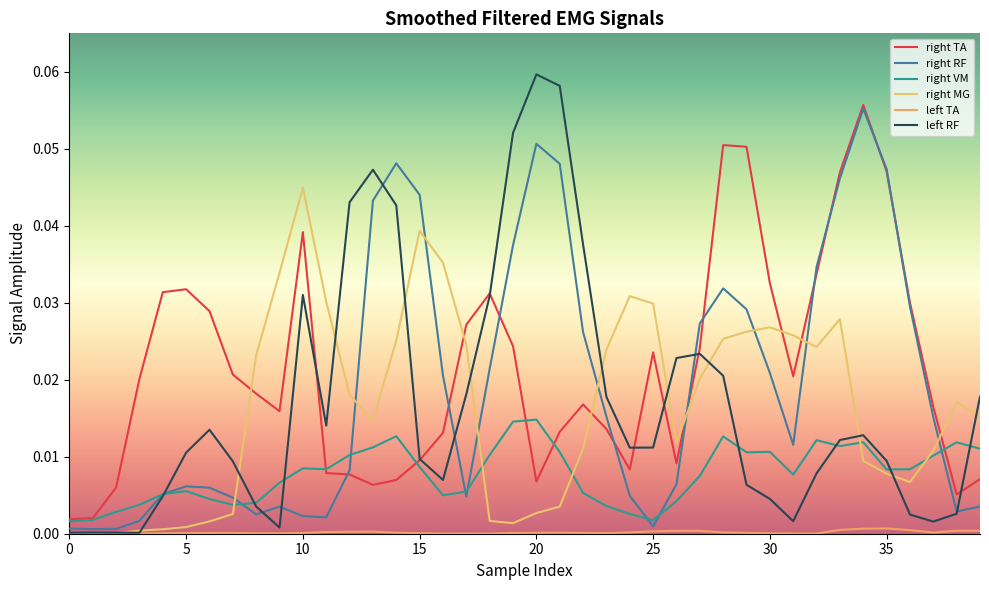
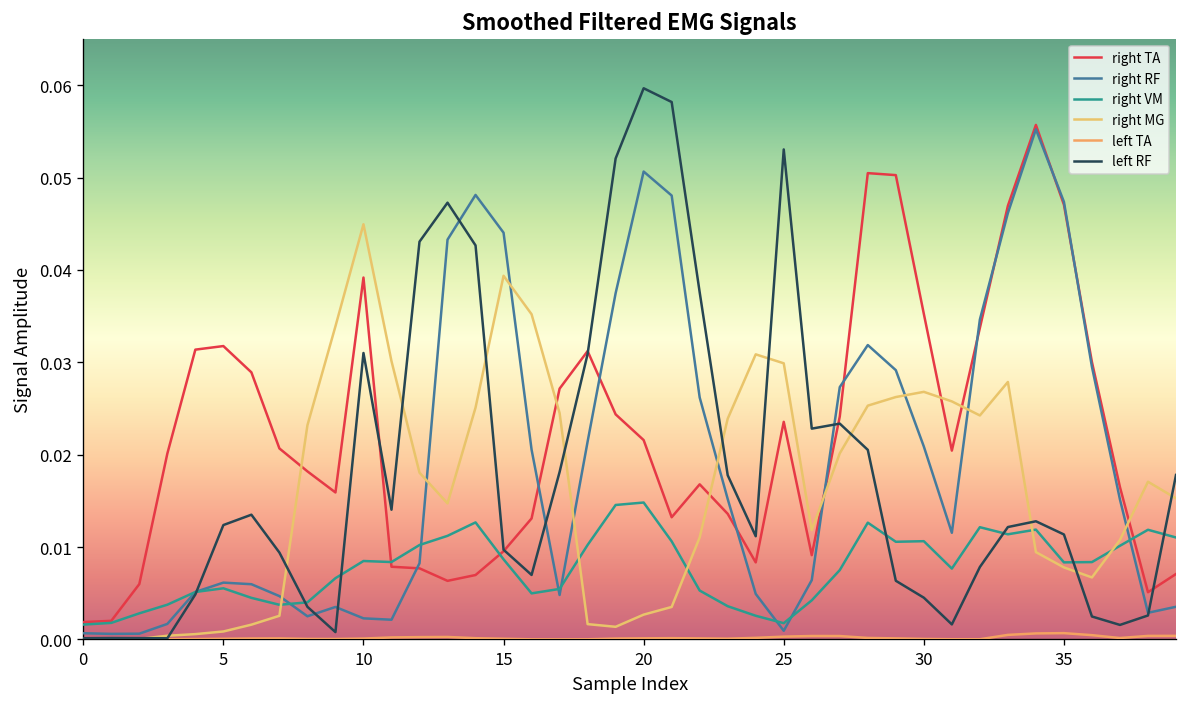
left RF, 5: 0.011 -> 0.012
right TA, 20: 0.007 -> 0.022
left RF, 25: 0.011 -> 0.053
right TA, 30: 0.033 -> 0.035
left RF, 35: 0.009 -> 0.011
